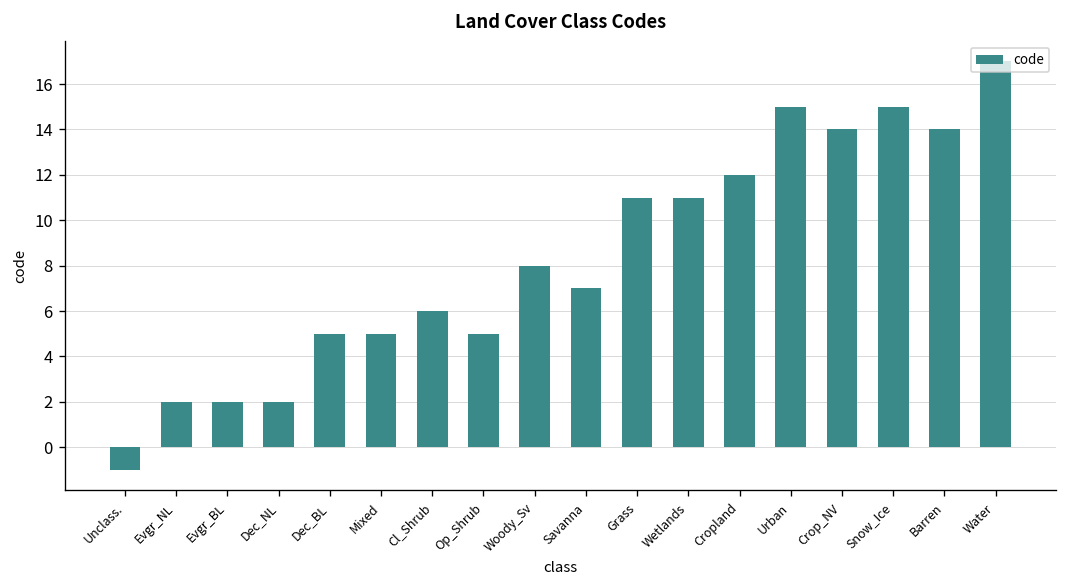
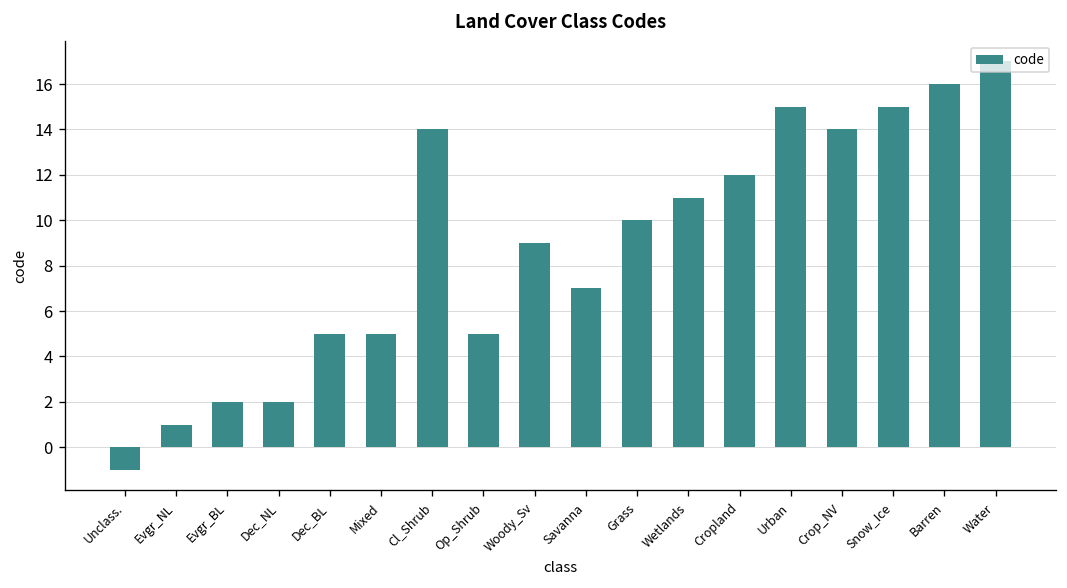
Evgr_NL: 2 -> 1
Cl_Shrub: 6 -> 14
Woody_Sv: 8 -> 9
Grass: 11 -> 10
Barren: 14 -> 16
